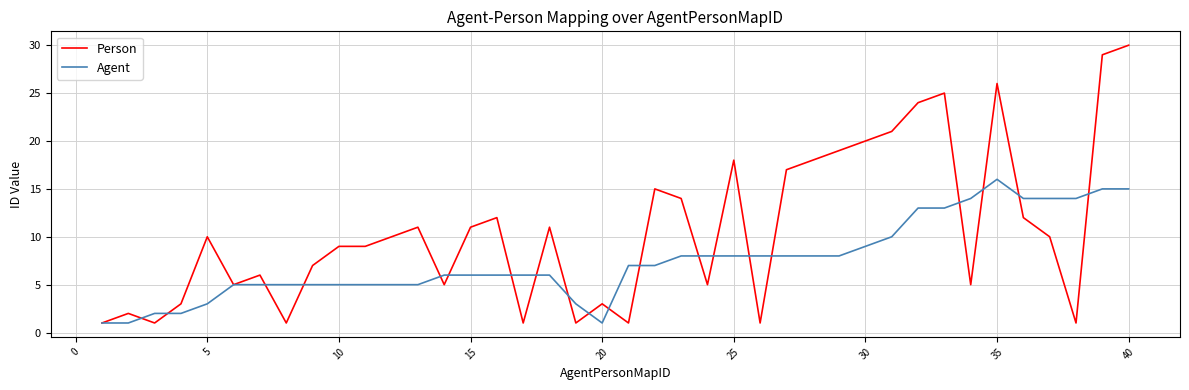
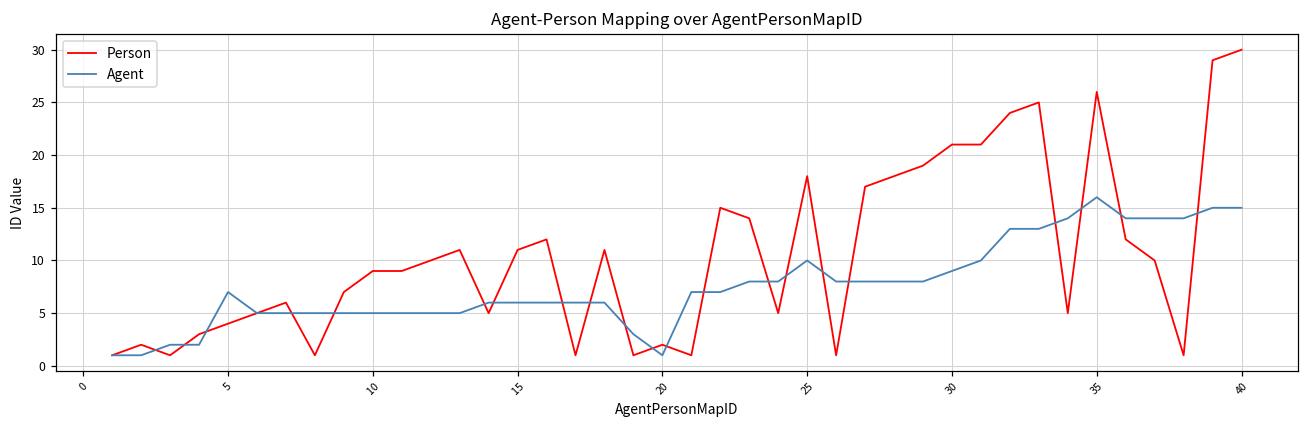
Person, 5: 10 -> 4
Agent, 5: 3 -> 7
Person, 20: 3 -> 2
Agent, 25: 8 -> 10
Person, 30: 20 -> 21
